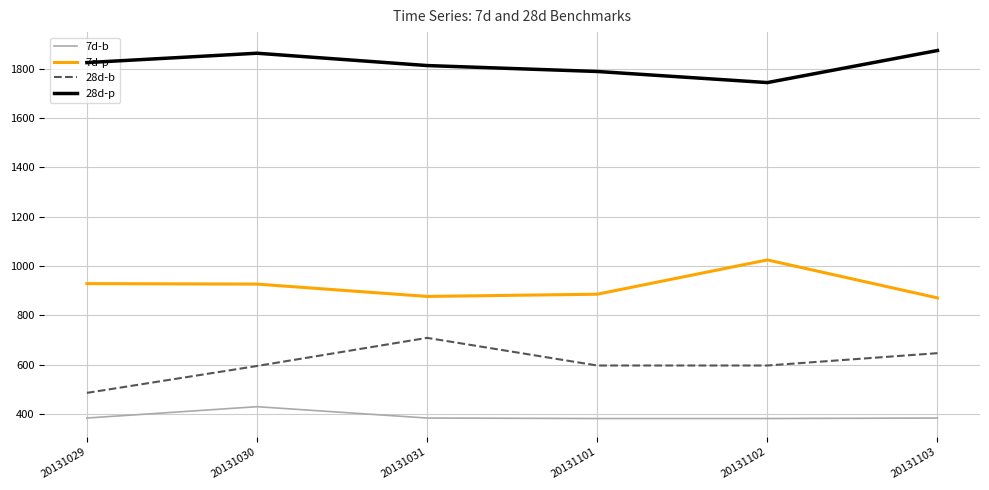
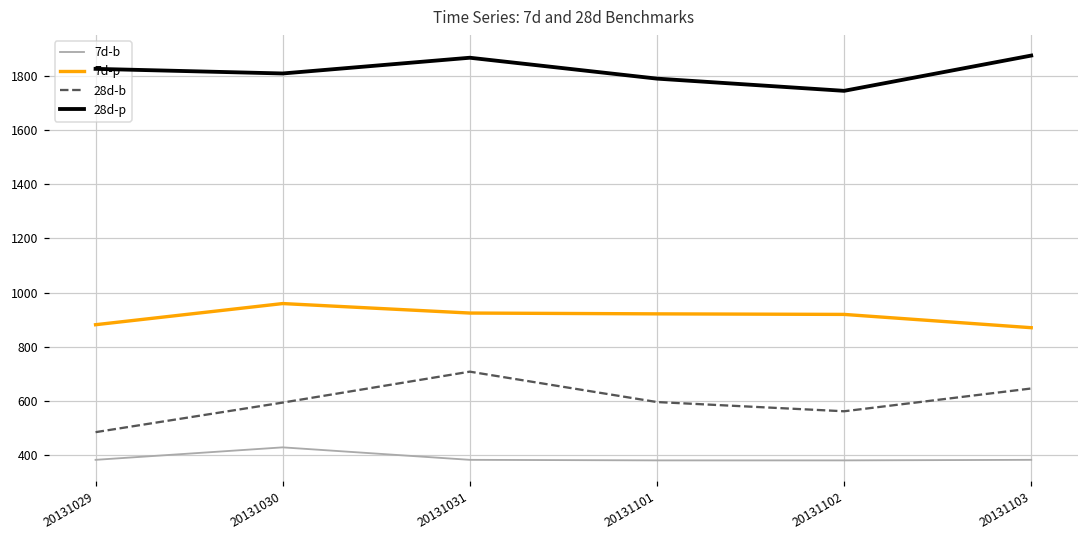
7d-p, 20131029: 930 -> 880
7d-p, 20131030: 930 -> 960
28d-p, 20131030: 1860 -> 1810
7d-p, 20131031: 880 -> 930
28d-p, 20131031: 1810 -> 1870
7d-p, 20131101: 890 -> 920
7d-p, 20131102: 1030 -> 920
28d-b, 20131102: 600 -> 560
